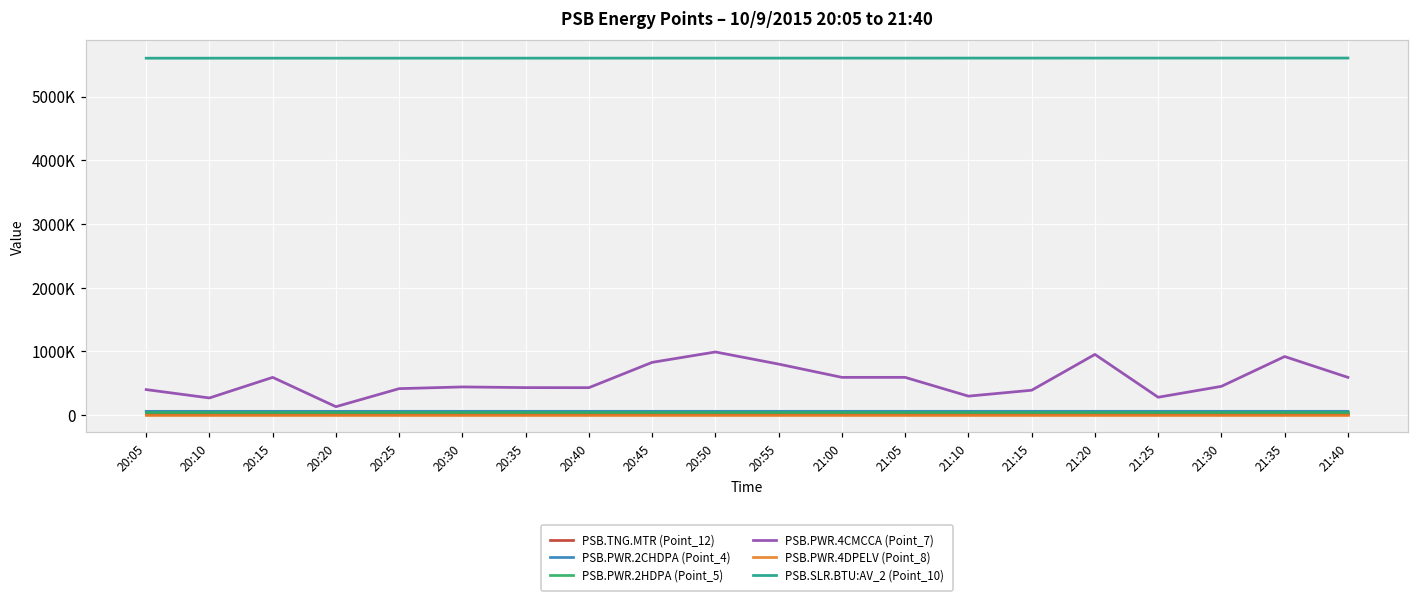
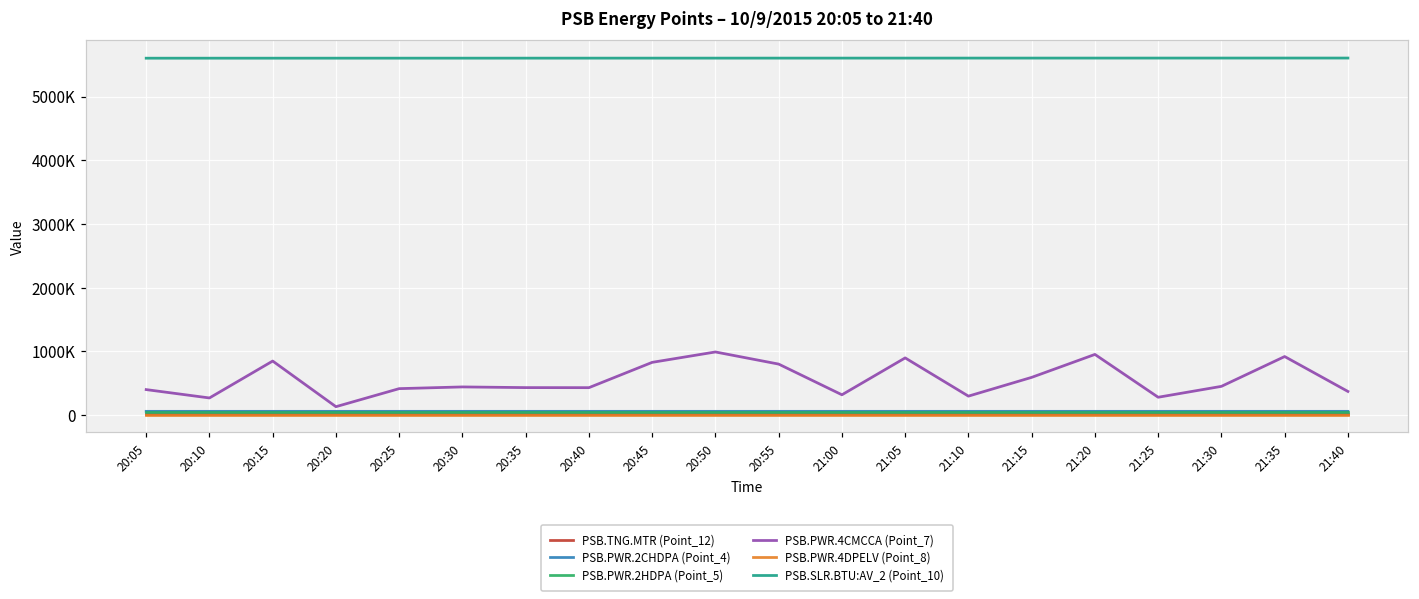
PSB.PWR.4CMCCA (Point_7), 20:15: 600000 -> 800000
PSB.PWR.4CMCCA (Point_7), 21:00: 600000 -> 300000
PSB.PWR.4CMCCA (Point_7), 21:05: 600000 -> 900000
PSB.PWR.4CMCCA (Point_7), 21:15: 400000 -> 600000
PSB.PWR.4CMCCA (Point_7), 21:40: 600000 -> 400000
